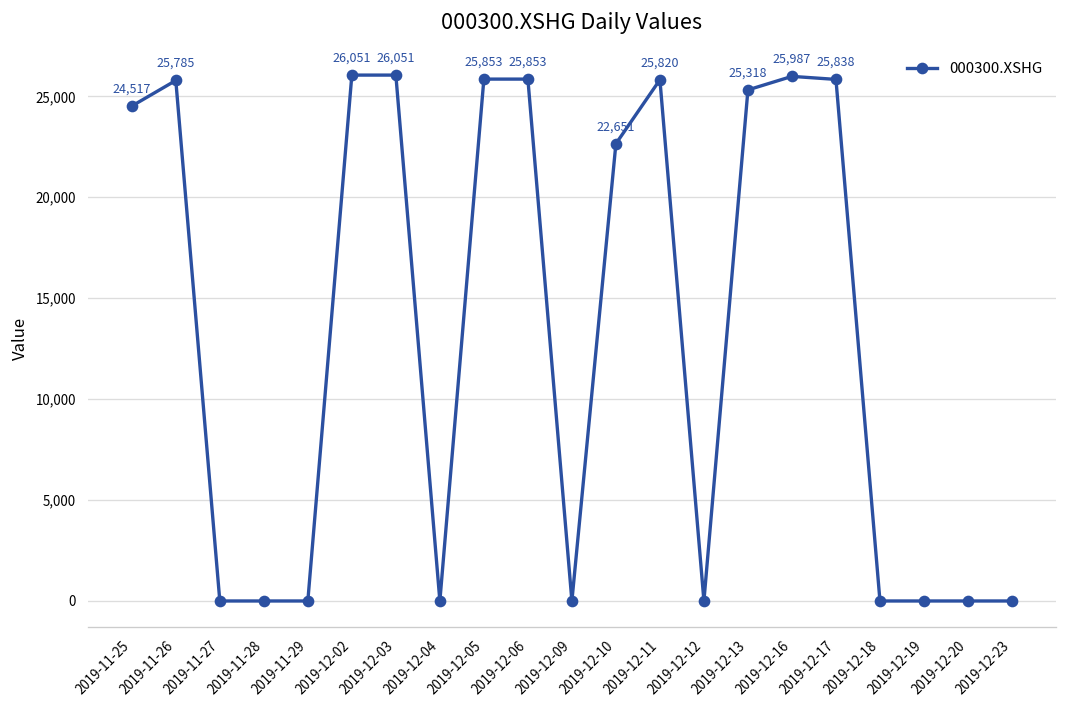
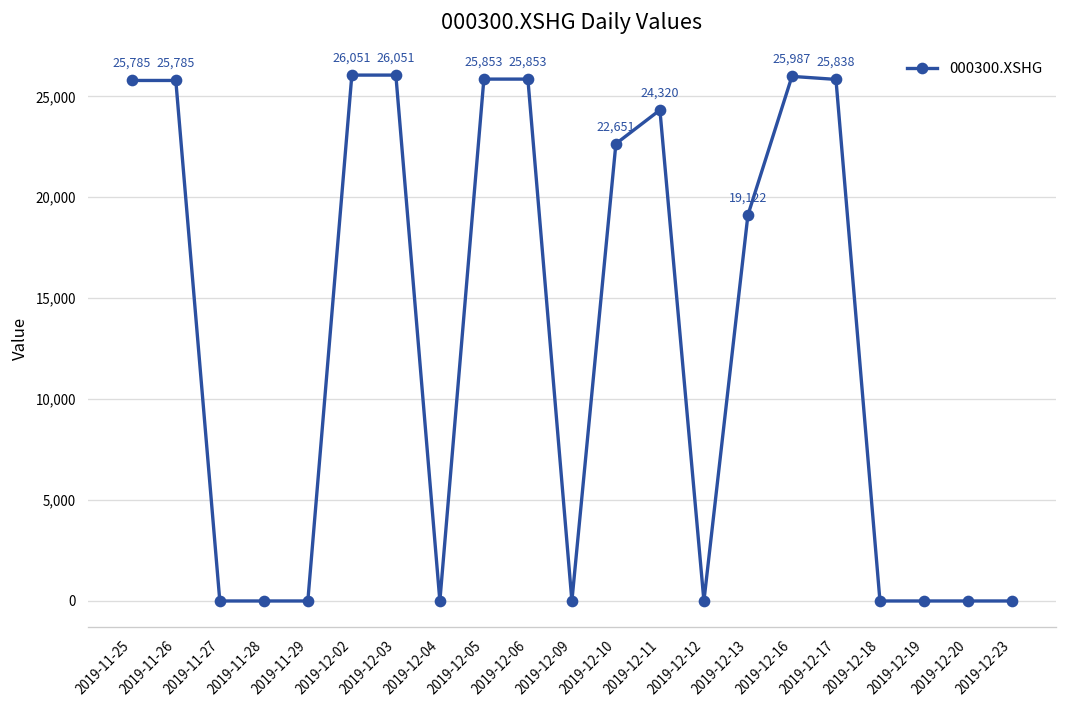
2019-11-25: 24,517 -> 25,785
2019-12-11: 25,820 -> 24,320
2019-12-13: 25,318 -> 19,122
